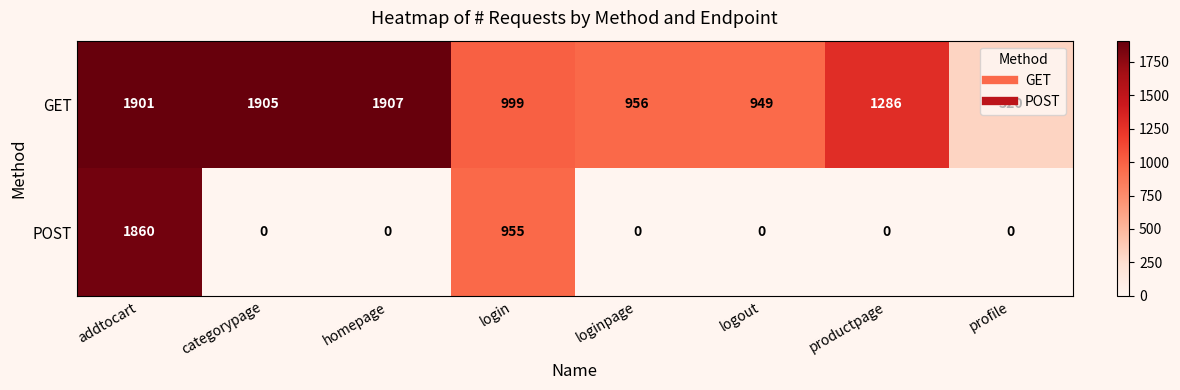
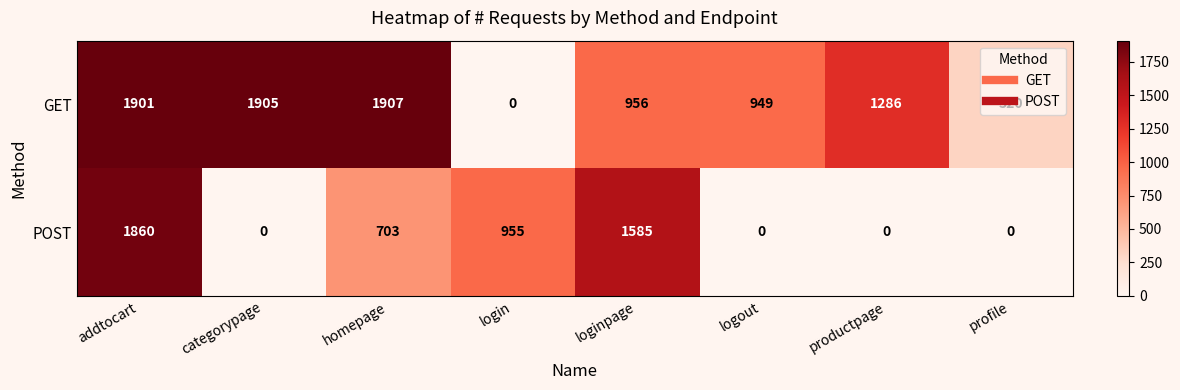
GET, login: 999 -> 0
POST, homepage: 0 -> 703
POST, loginpage: 0 -> 1585
